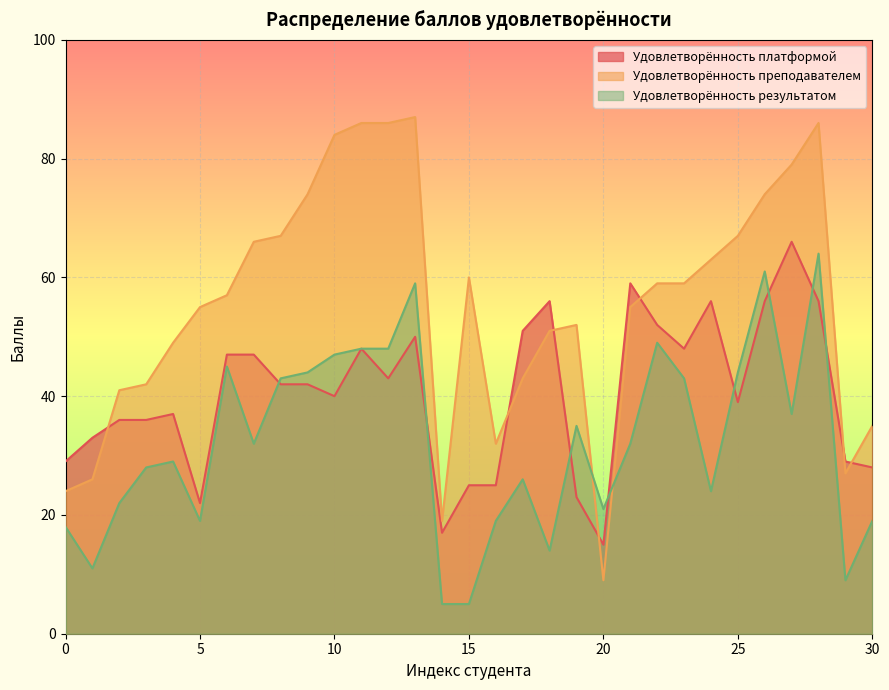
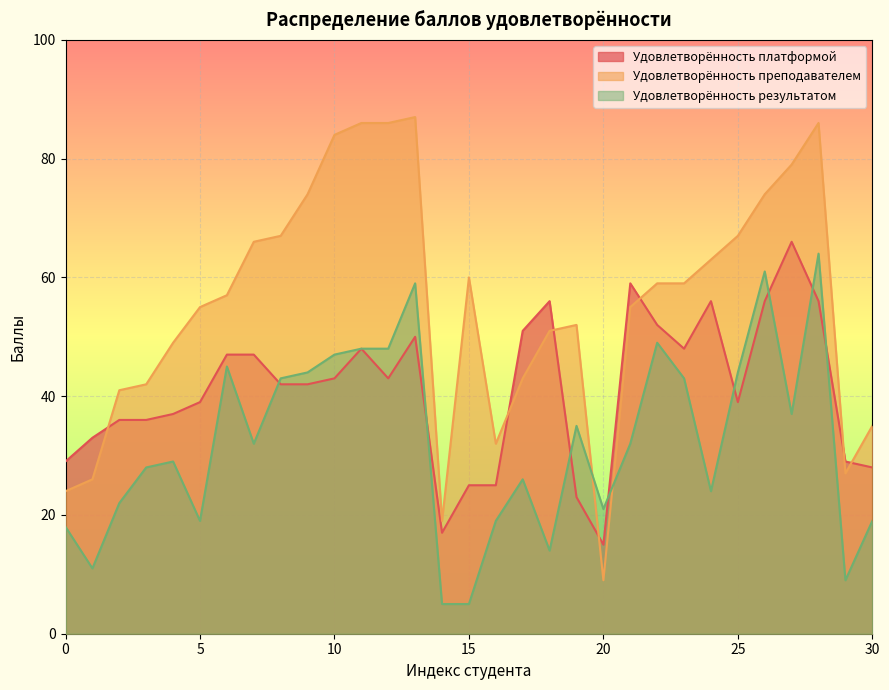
Удовлетворённость платформой, 5: 22 -> 39
Удовлетворённость платформой, 10: 40 -> 43
